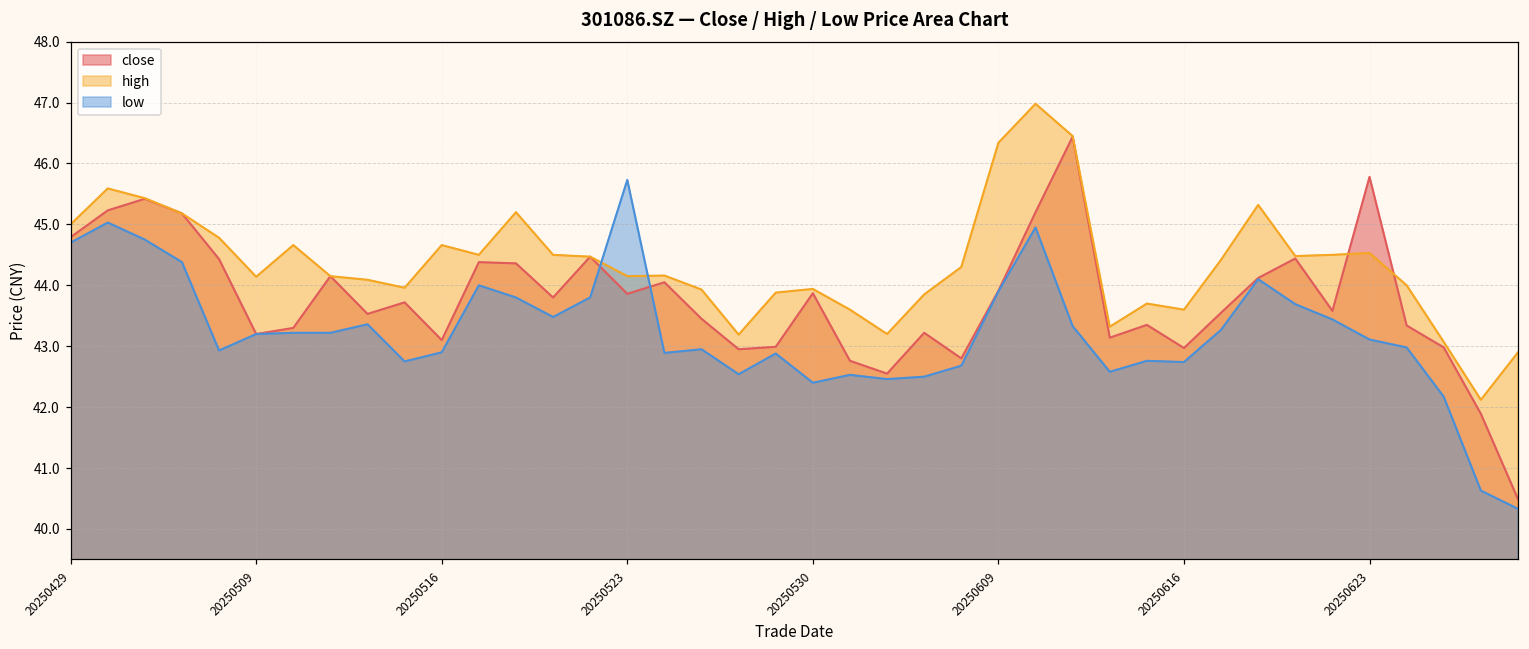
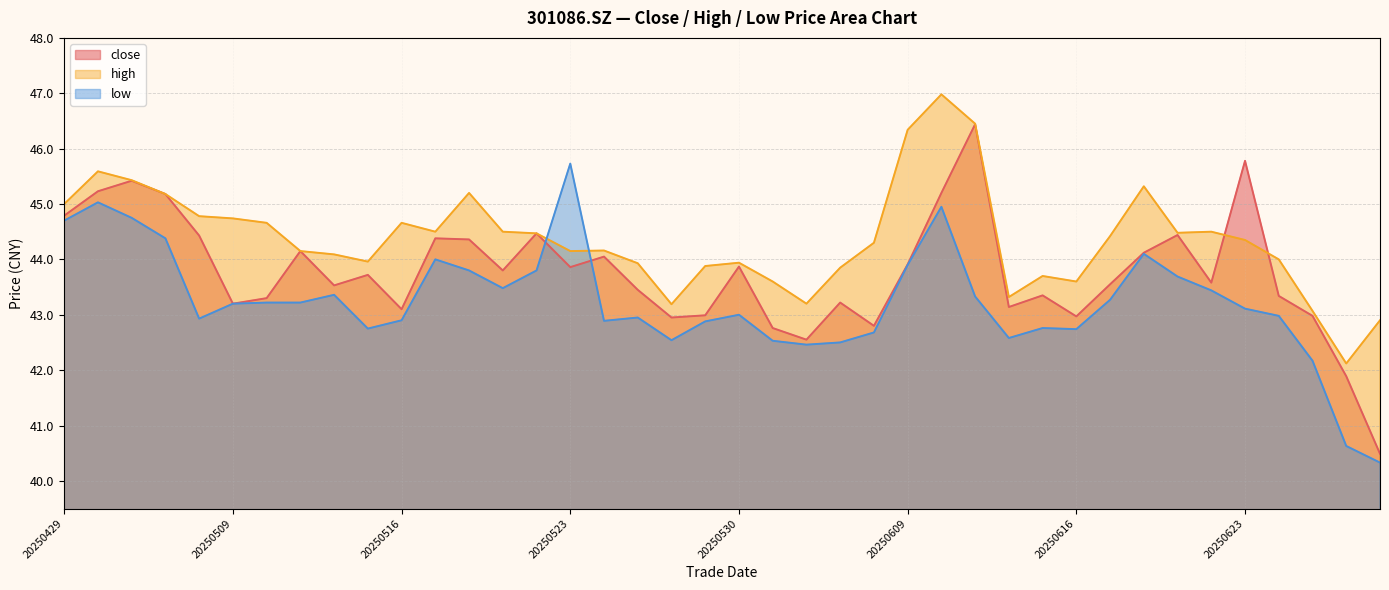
high, 20250509: 44.1 -> 44.7
low, 20250530: 42.4 -> 43.0
high, 20250623: 44.5 -> 44.4
